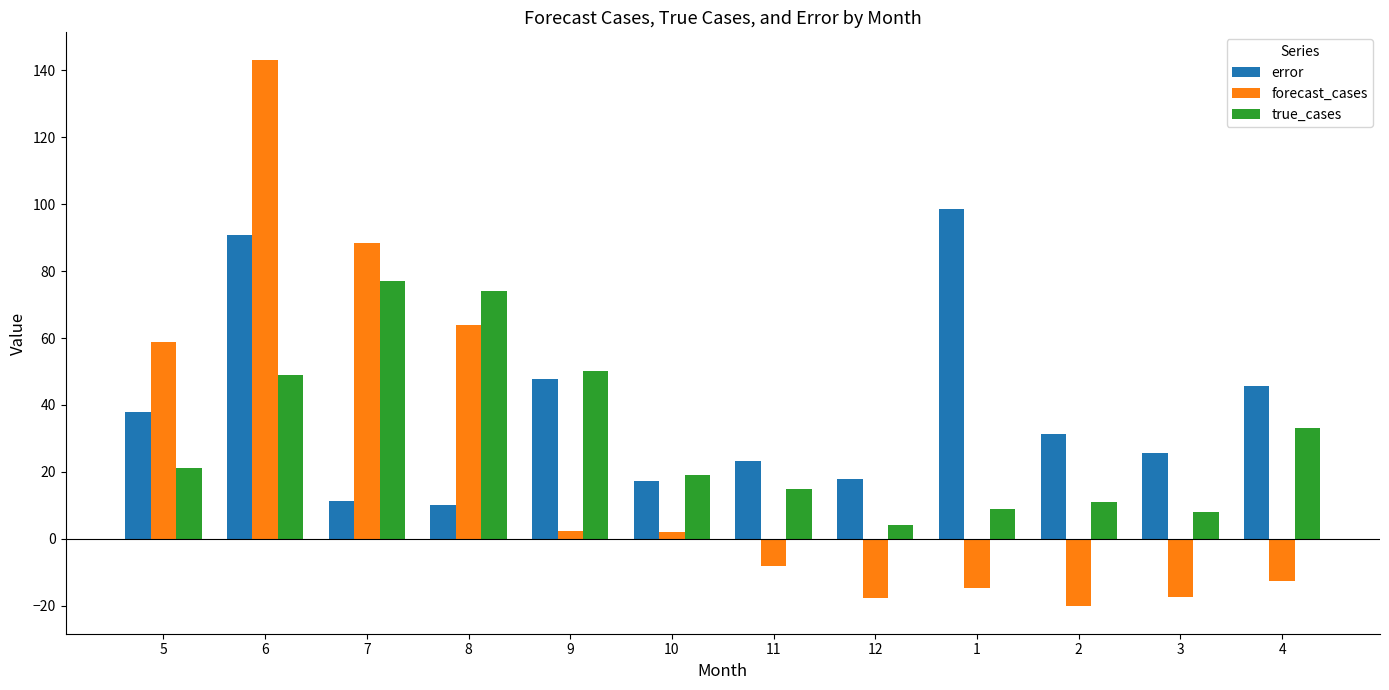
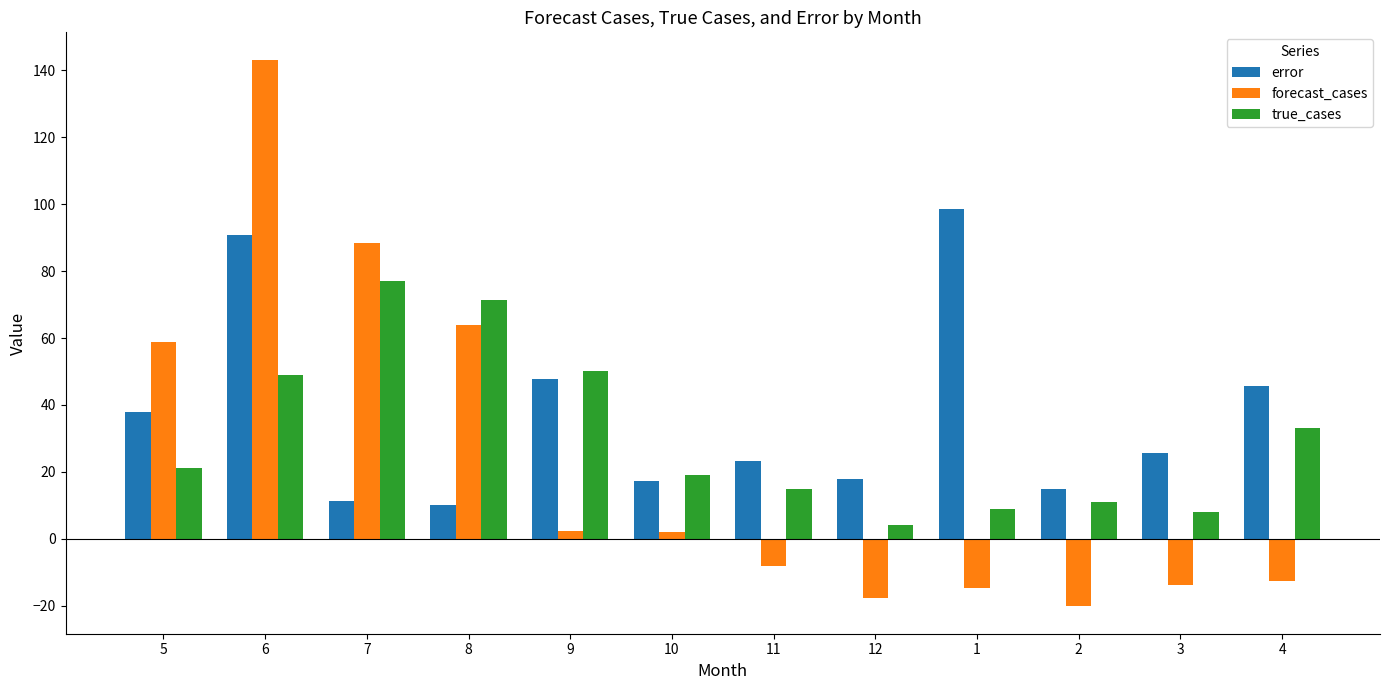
true_cases, 8: 74 -> 72
error, 2: 31 -> 15
forecast_cases, 3: -18 -> -14
